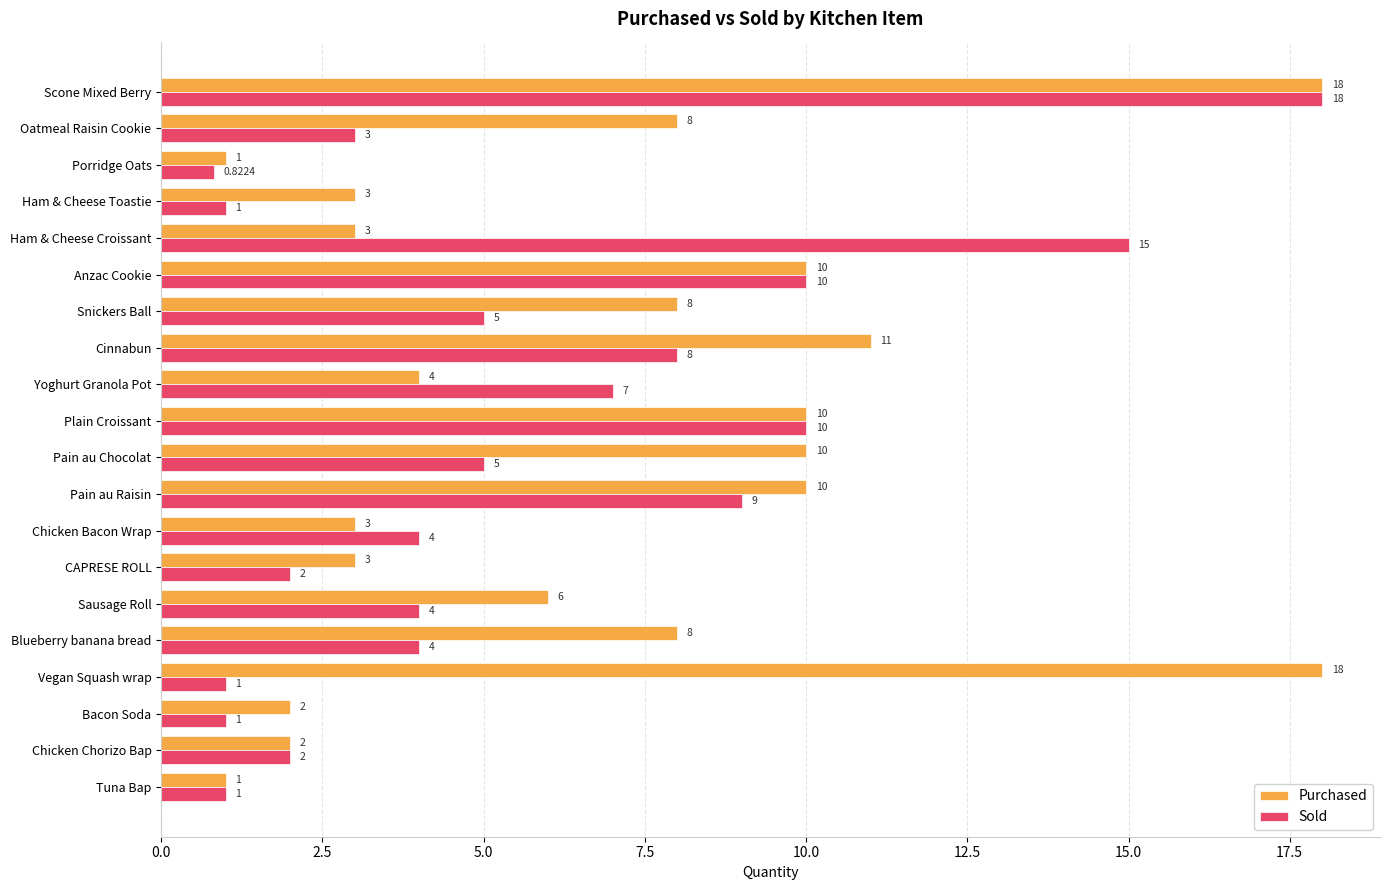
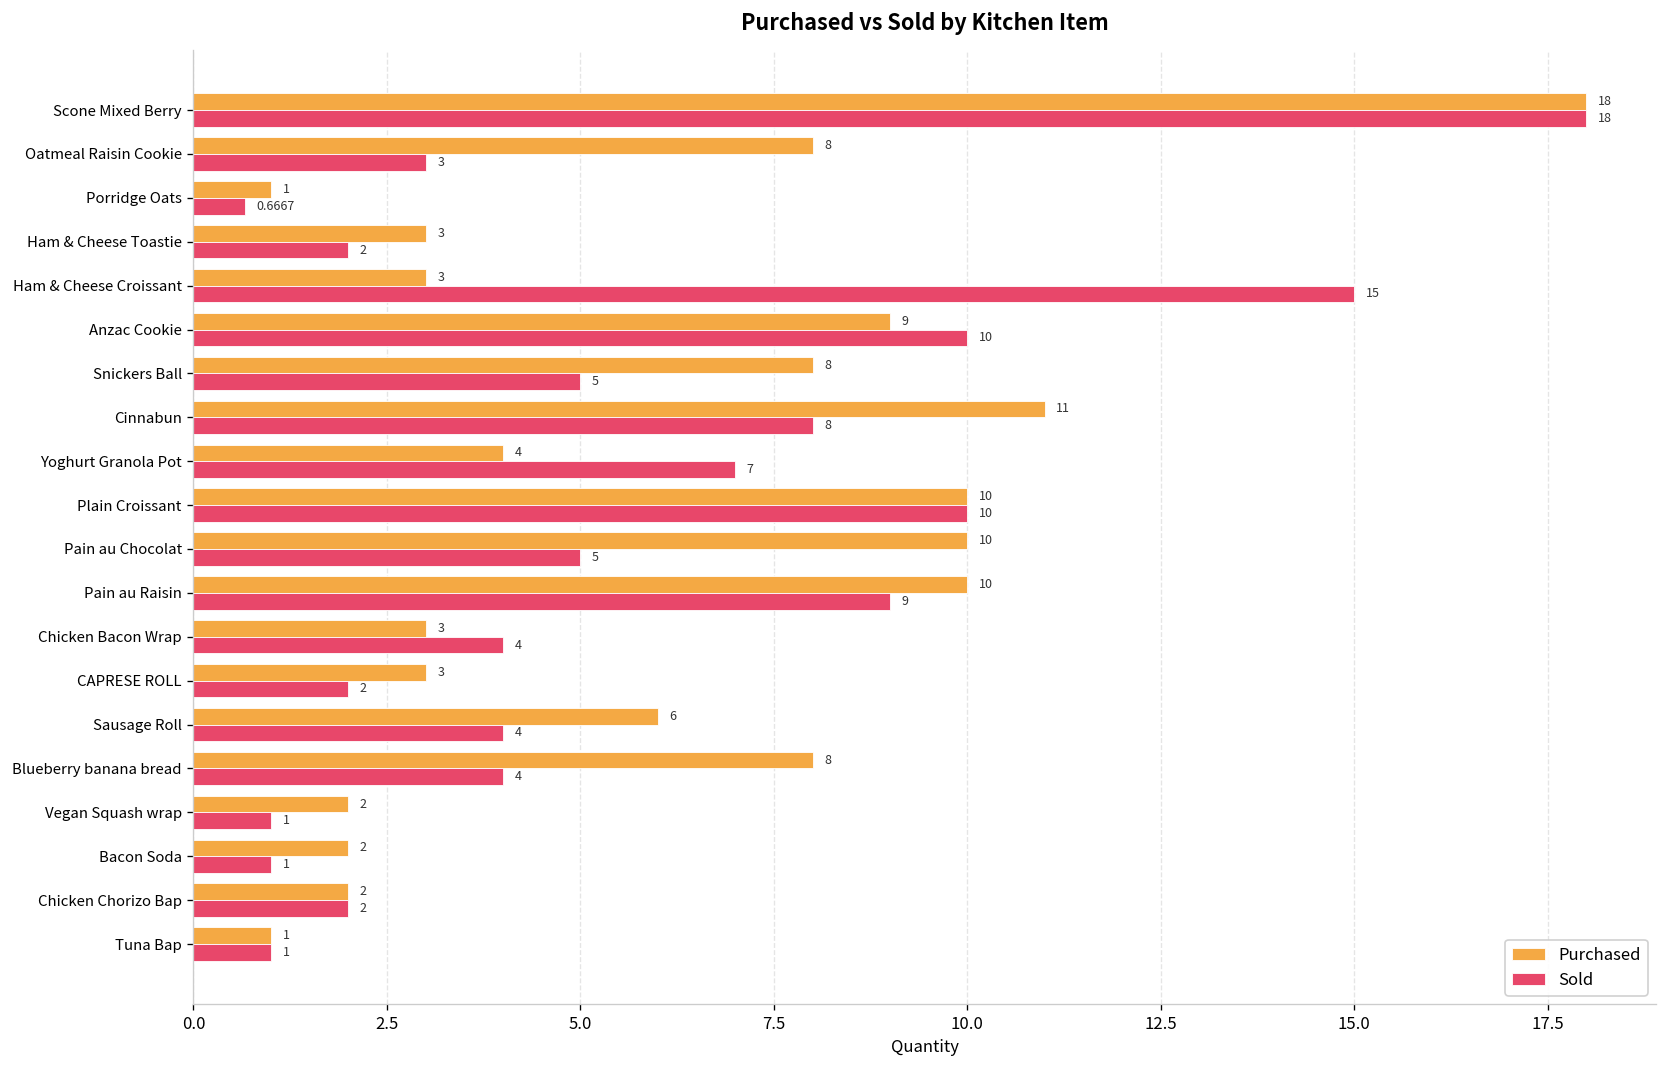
Sold, Porridge Oats: 0.8224 -> 0.6667
Sold, Ham & Cheese Toastie: 1 -> 2
Purchased, Anzac Cookie: 10 -> 9
Purchased, Vegan Squash wrap: 18 -> 2
